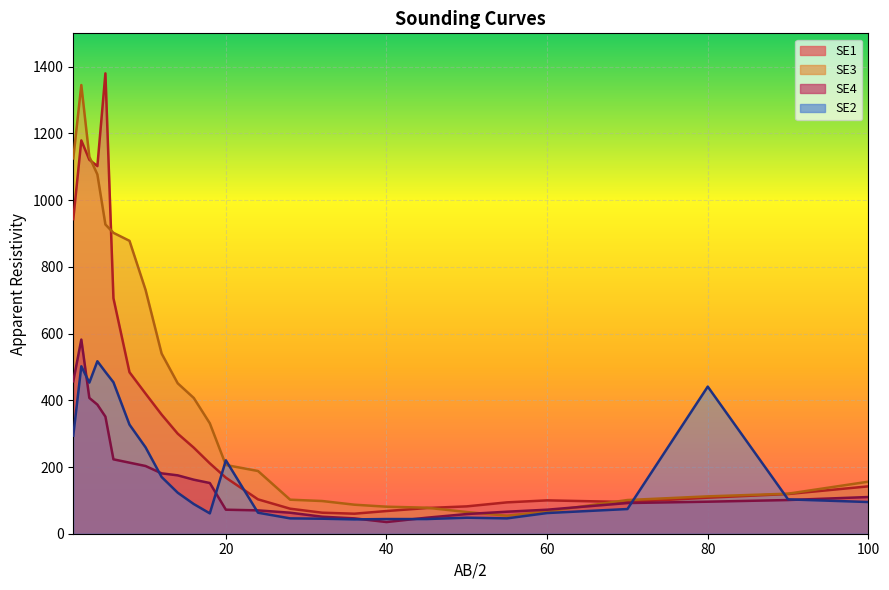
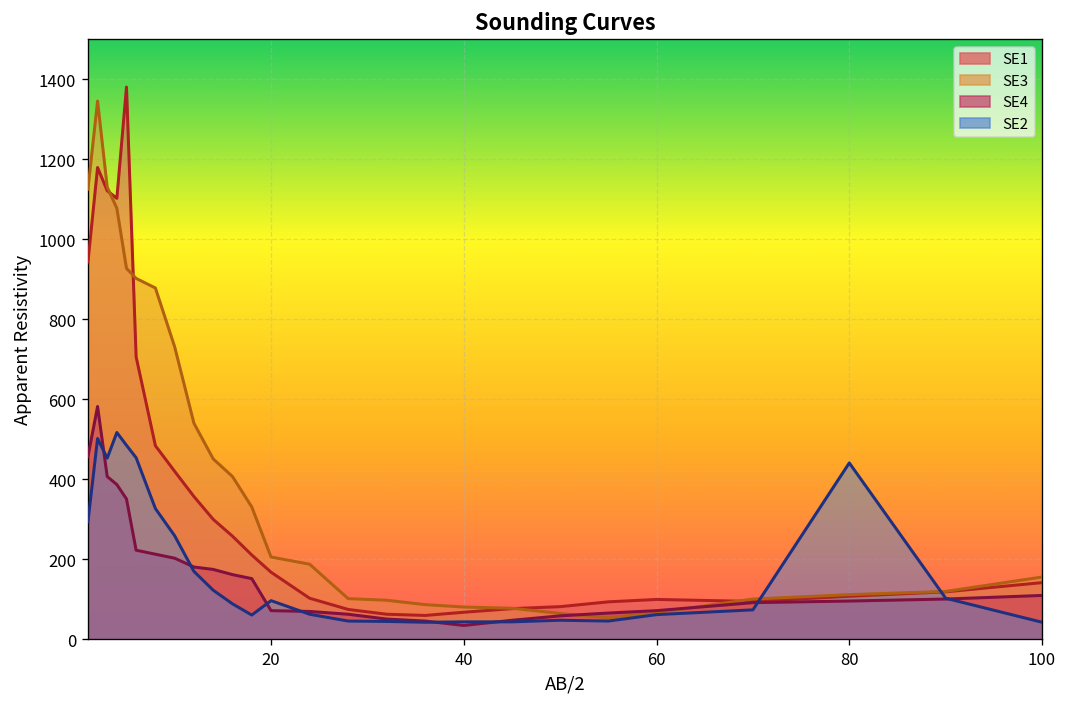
SE2, 20: 220 -> 100
SE2, 100: 100 -> 40
